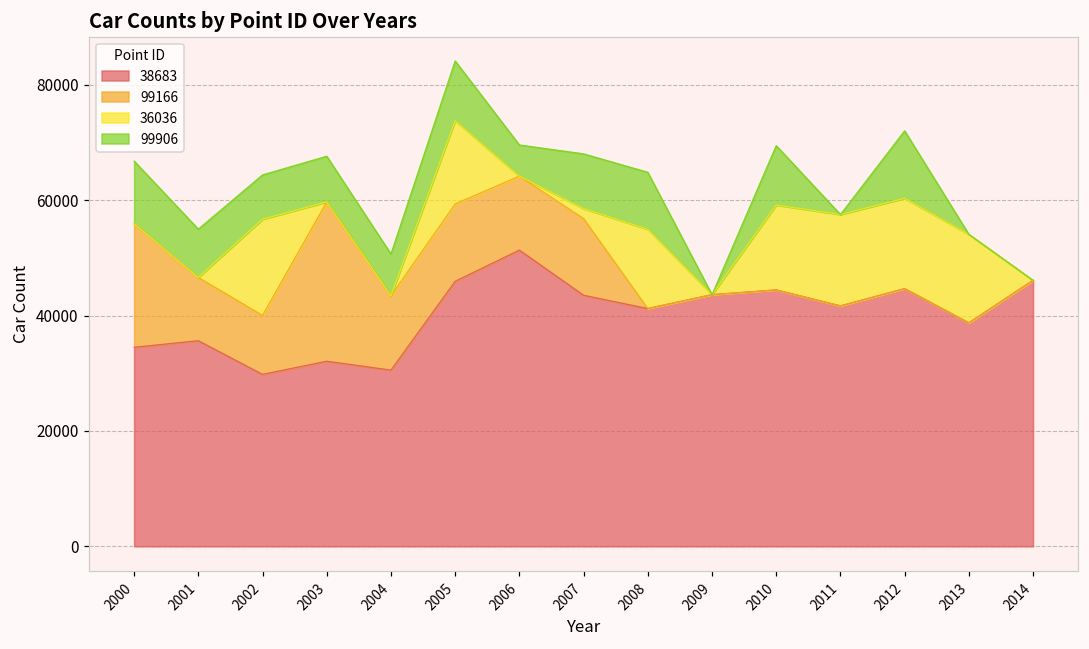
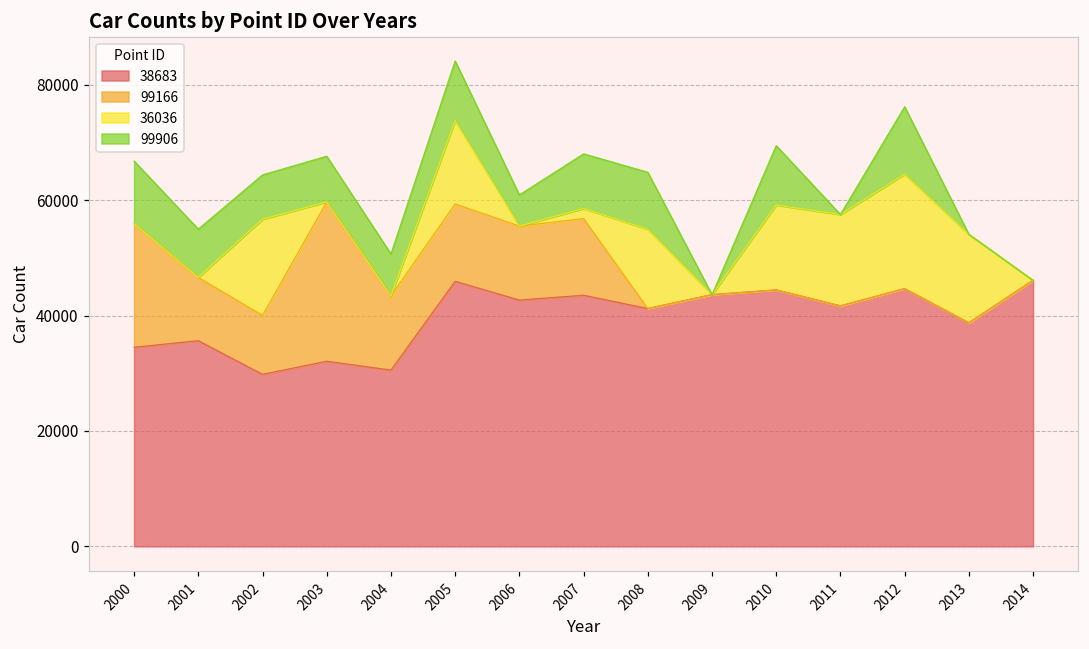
38683, 2006: 51000 -> 43000
36036, 2012: 16000 -> 20000
